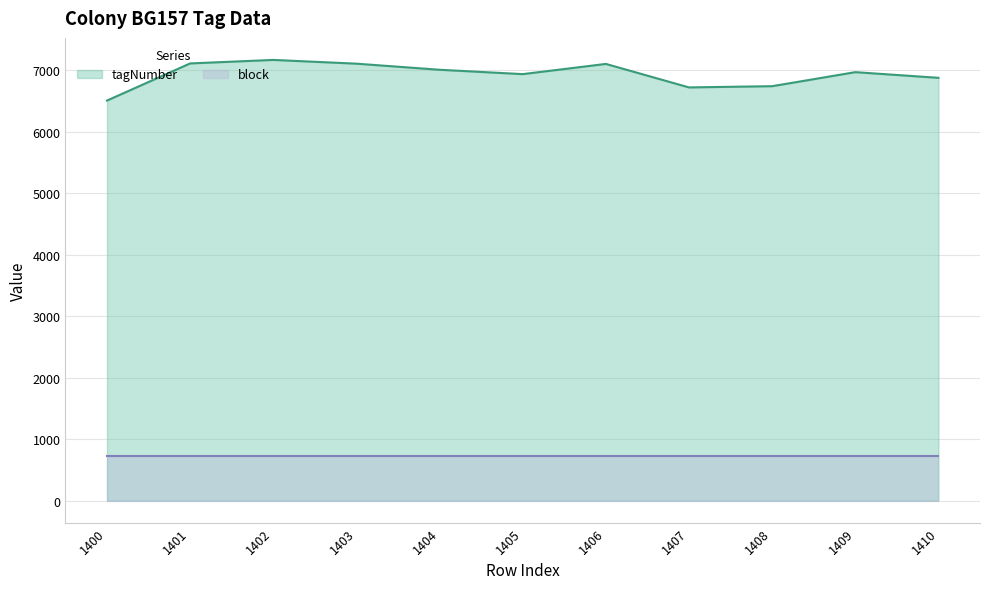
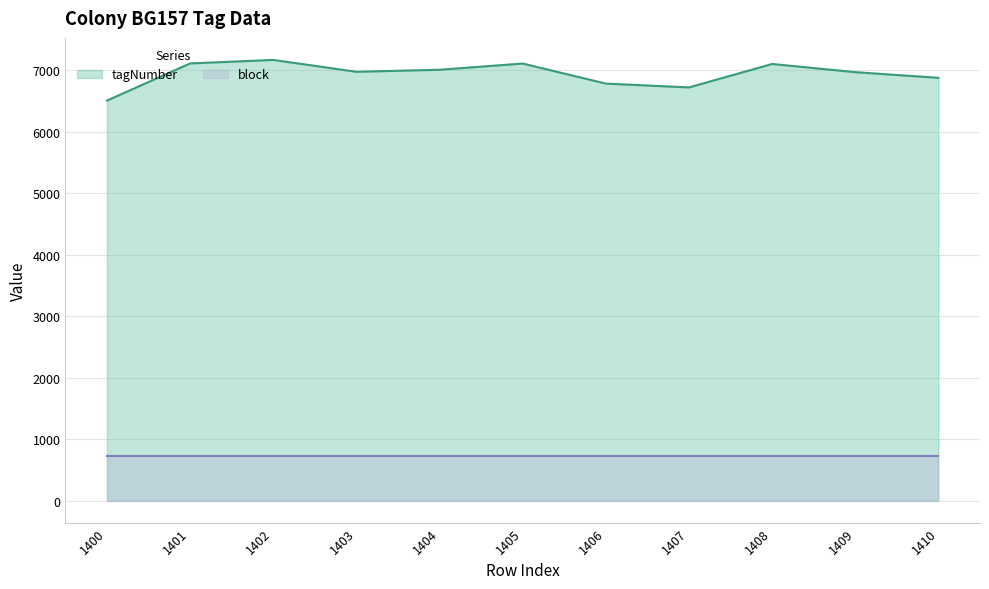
tagNumber, 1403: 7100 -> 7000
tagNumber, 1405: 6900 -> 7100
tagNumber, 1406: 7100 -> 6800
tagNumber, 1408: 6700 -> 7100
